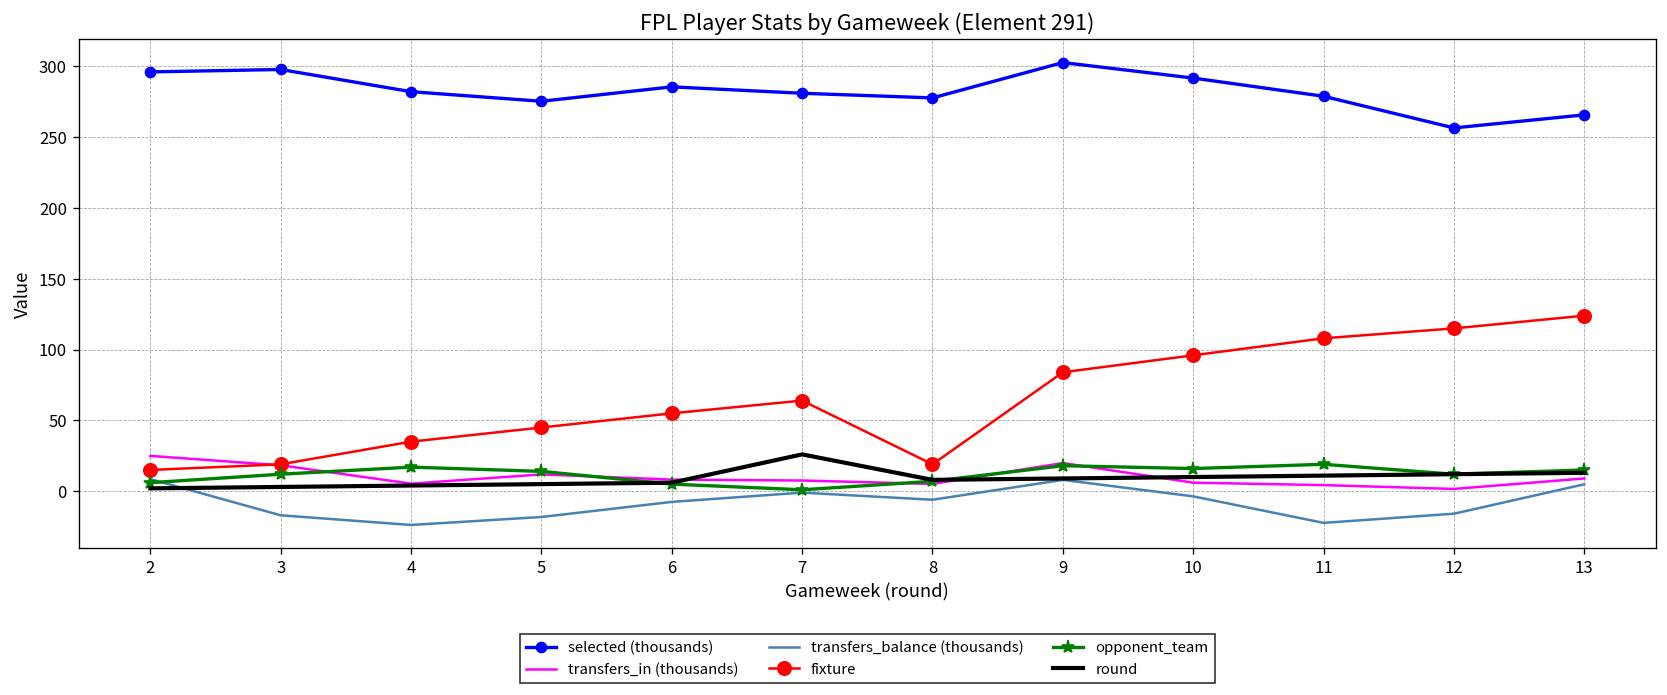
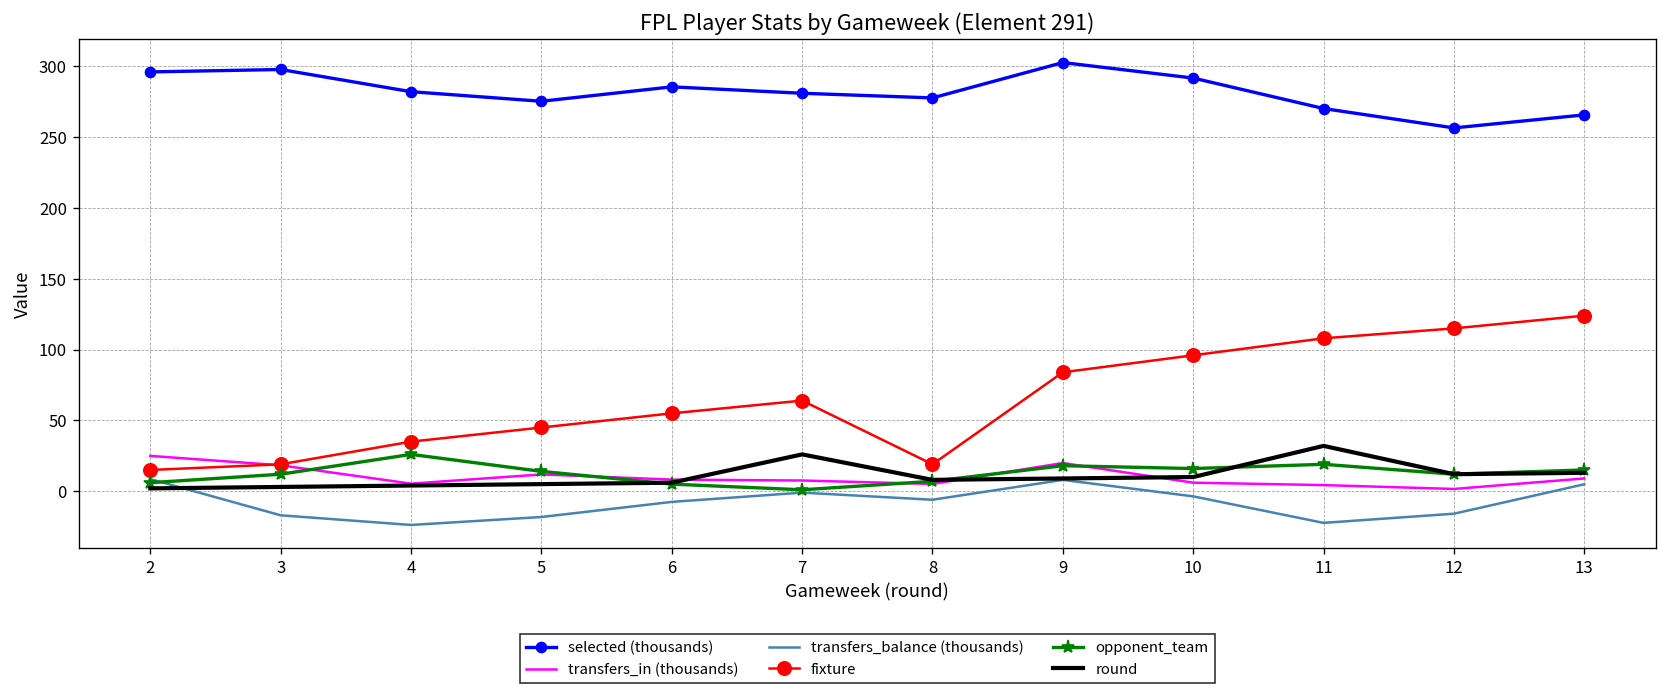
opponent_team, 4: 17 -> 26
selected (thousands), 11: 279 -> 270
round, 11: 11 -> 32
